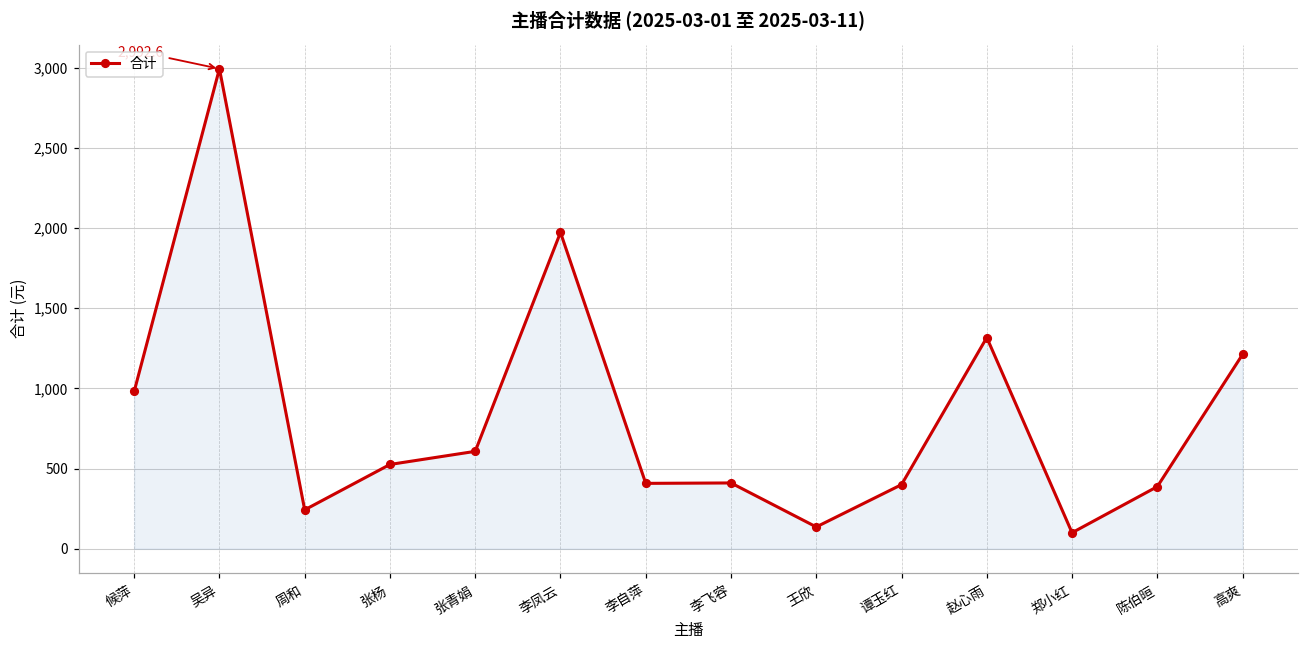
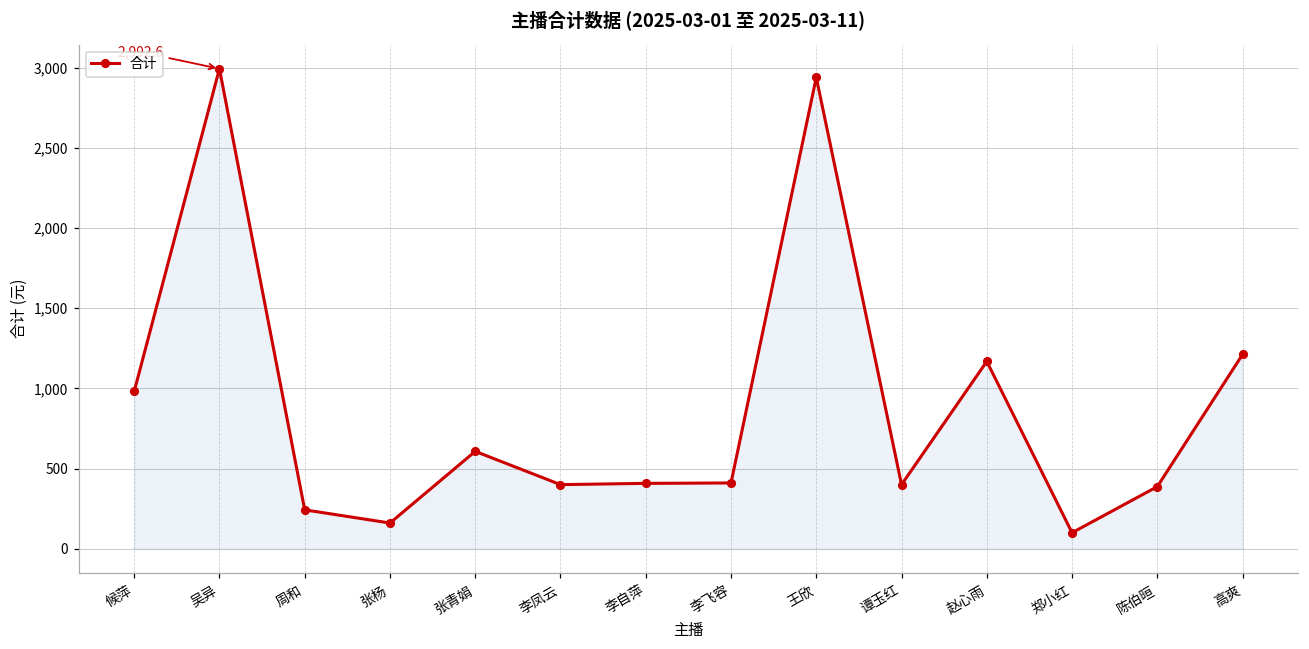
张杨: 530 -> 160
李凤云: 1,970 -> 400
王欣: 140 -> 2,940
赵心雨: 1,320 -> 1,170
